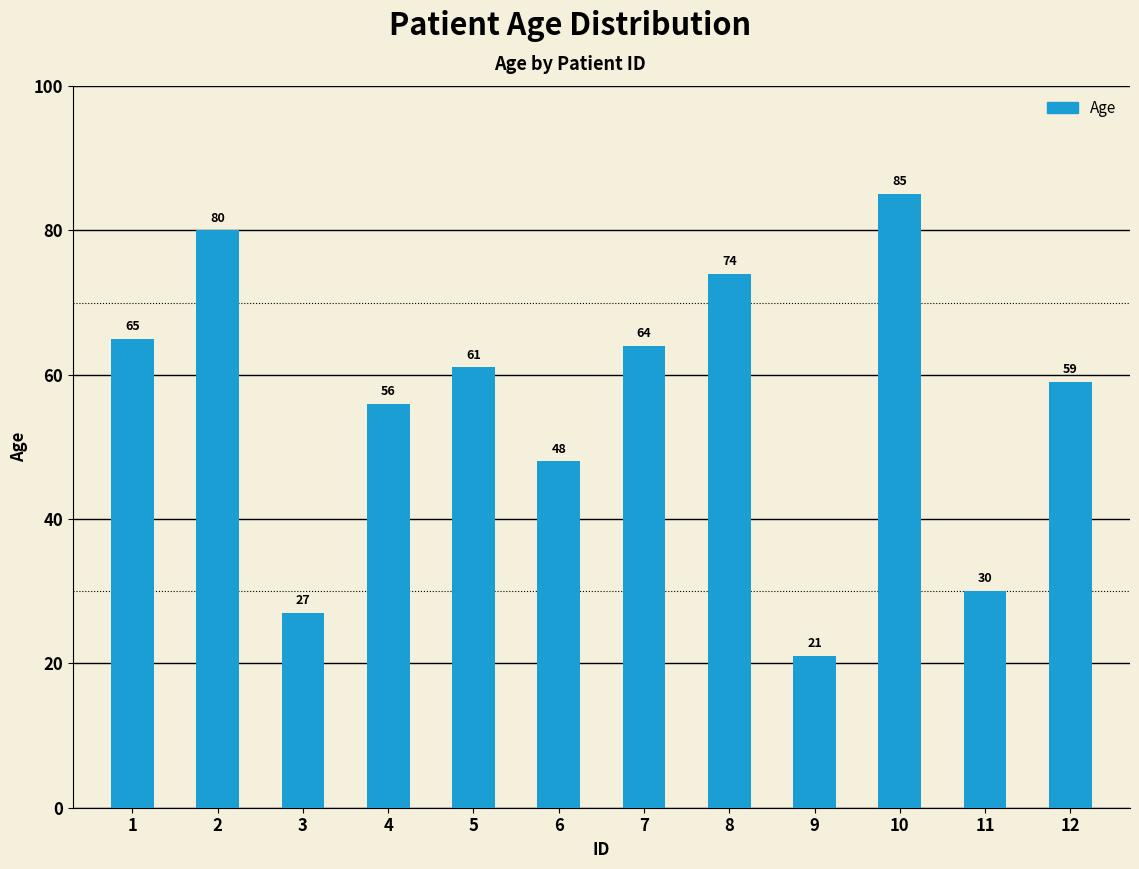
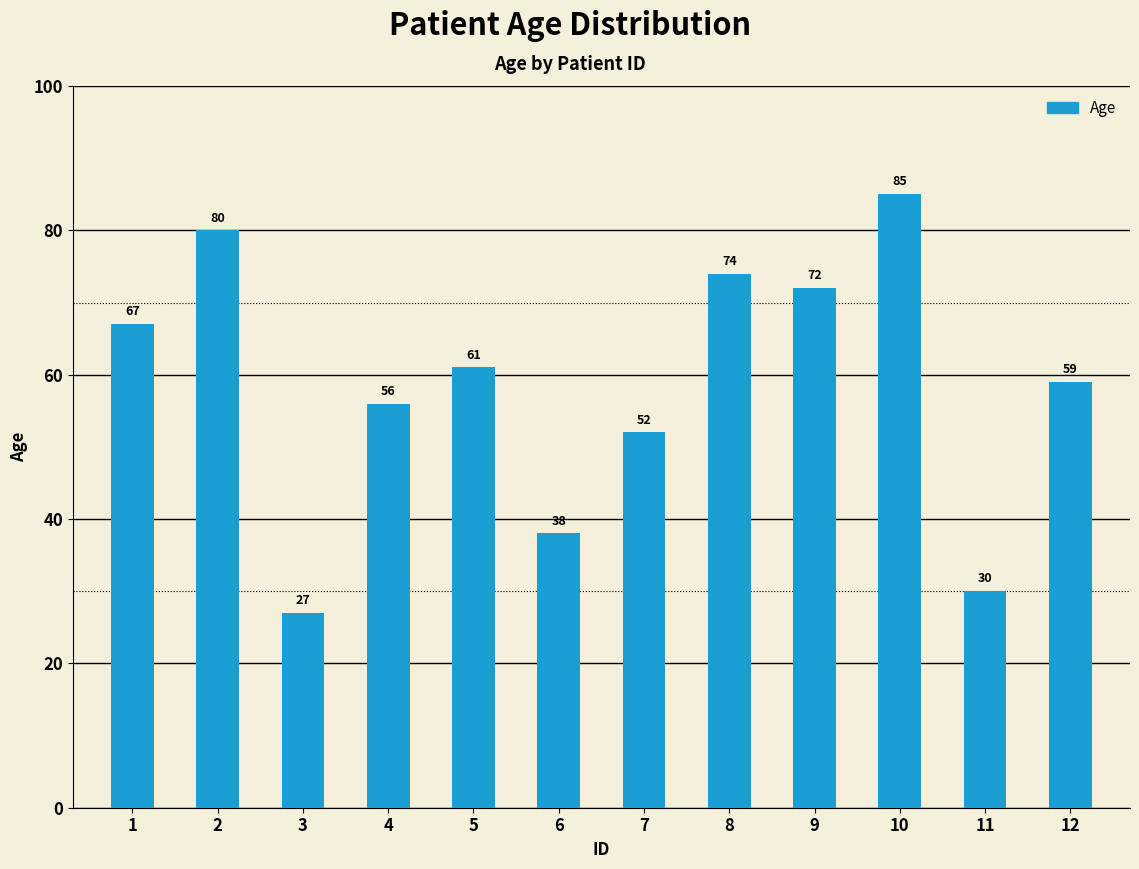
1: 65 -> 67
6: 48 -> 38
7: 64 -> 52
9: 21 -> 72
